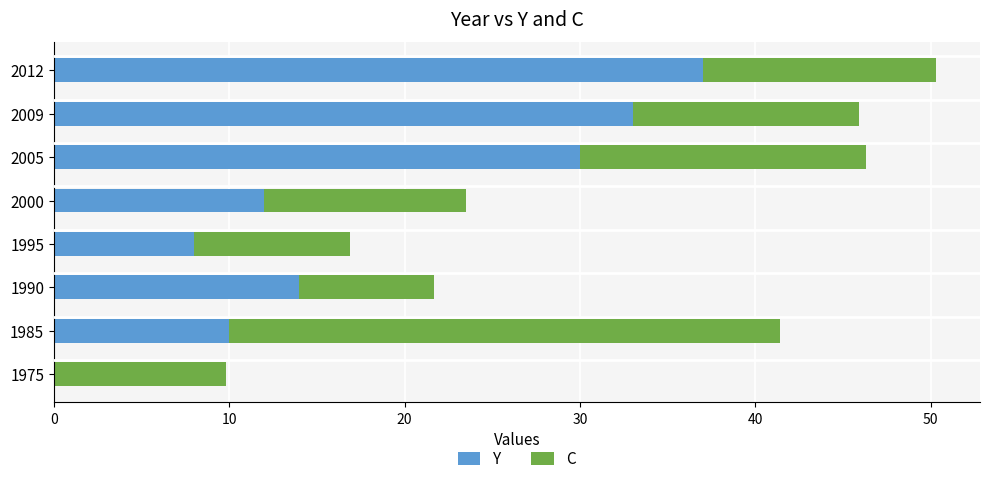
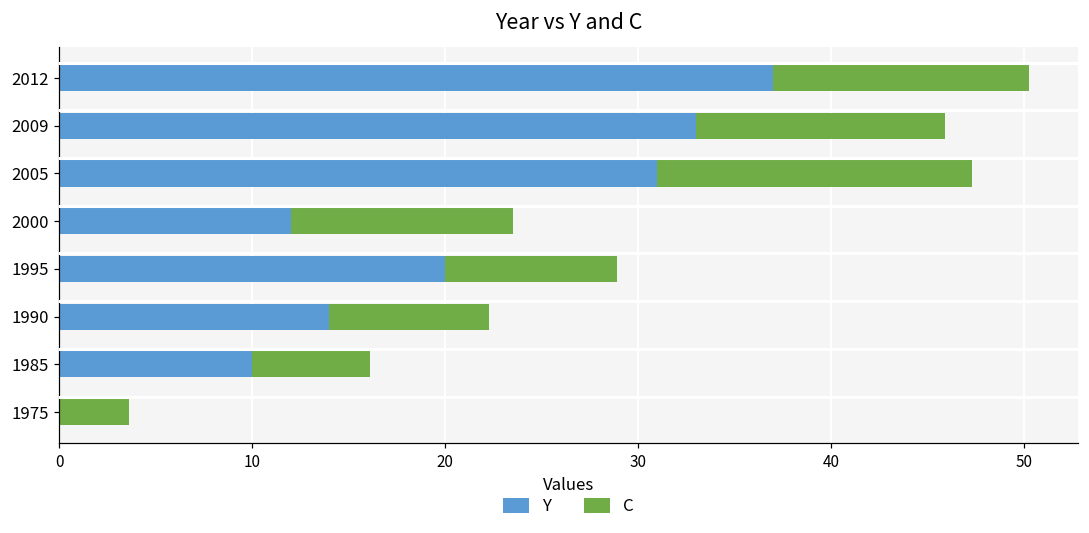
Y, 2005: 30 -> 31
Y, 1995: 8 -> 20
C, 1990: 7.7 -> 8.3
C, 1985: 31.4 -> 6.1
C, 1975: 9.8 -> 3.6
